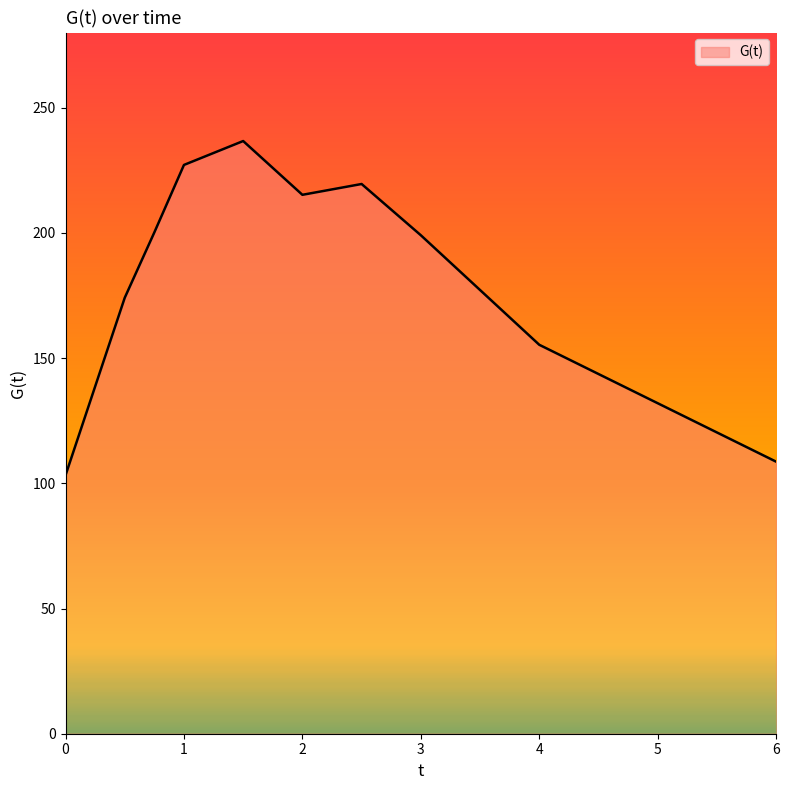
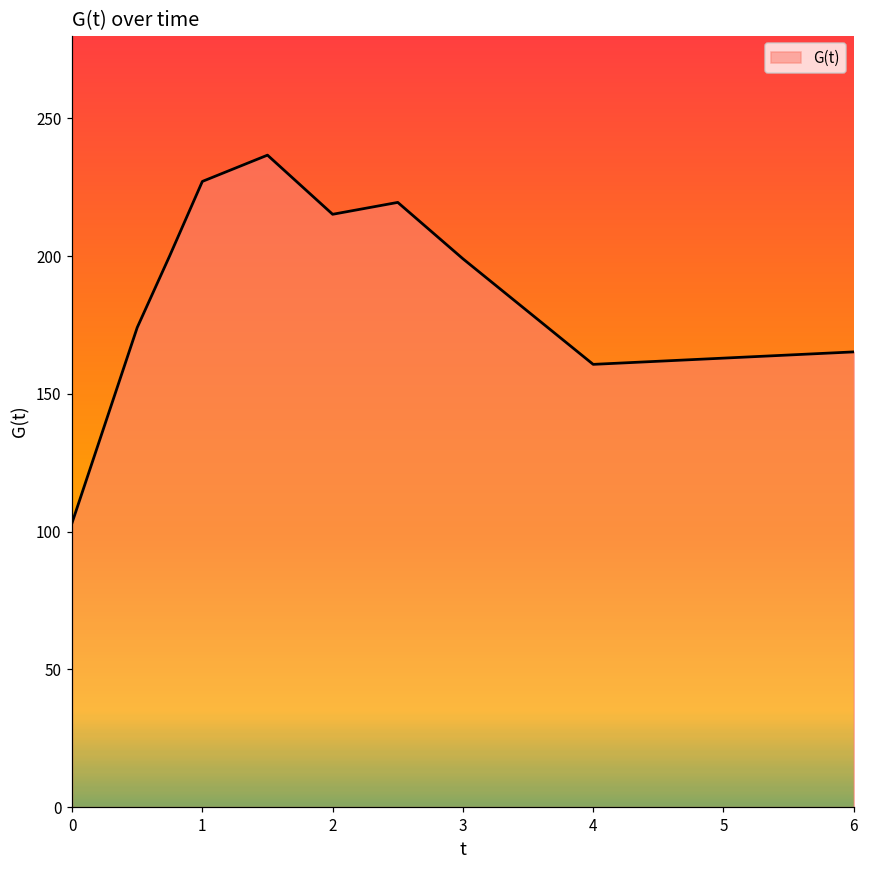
4: 155 -> 161
6: 109 -> 165
